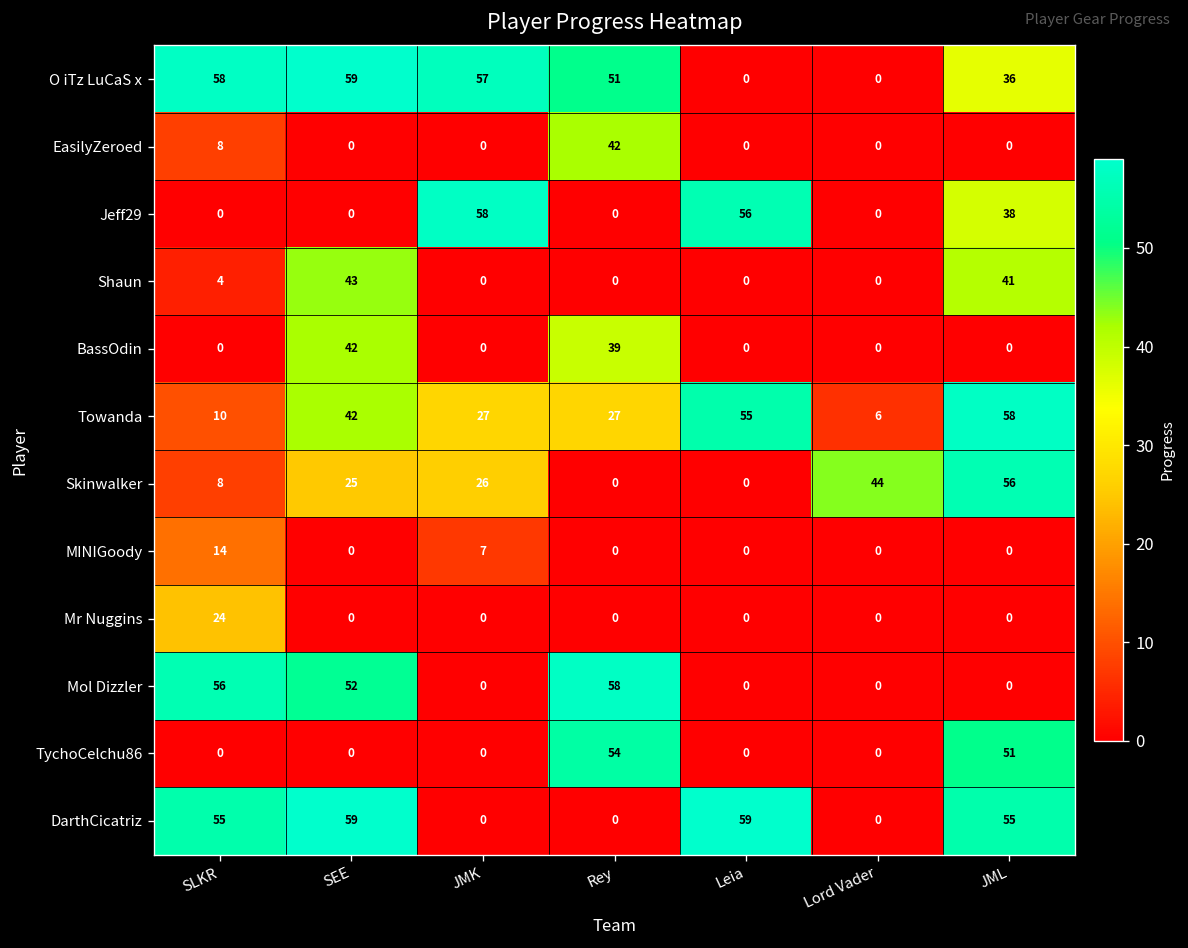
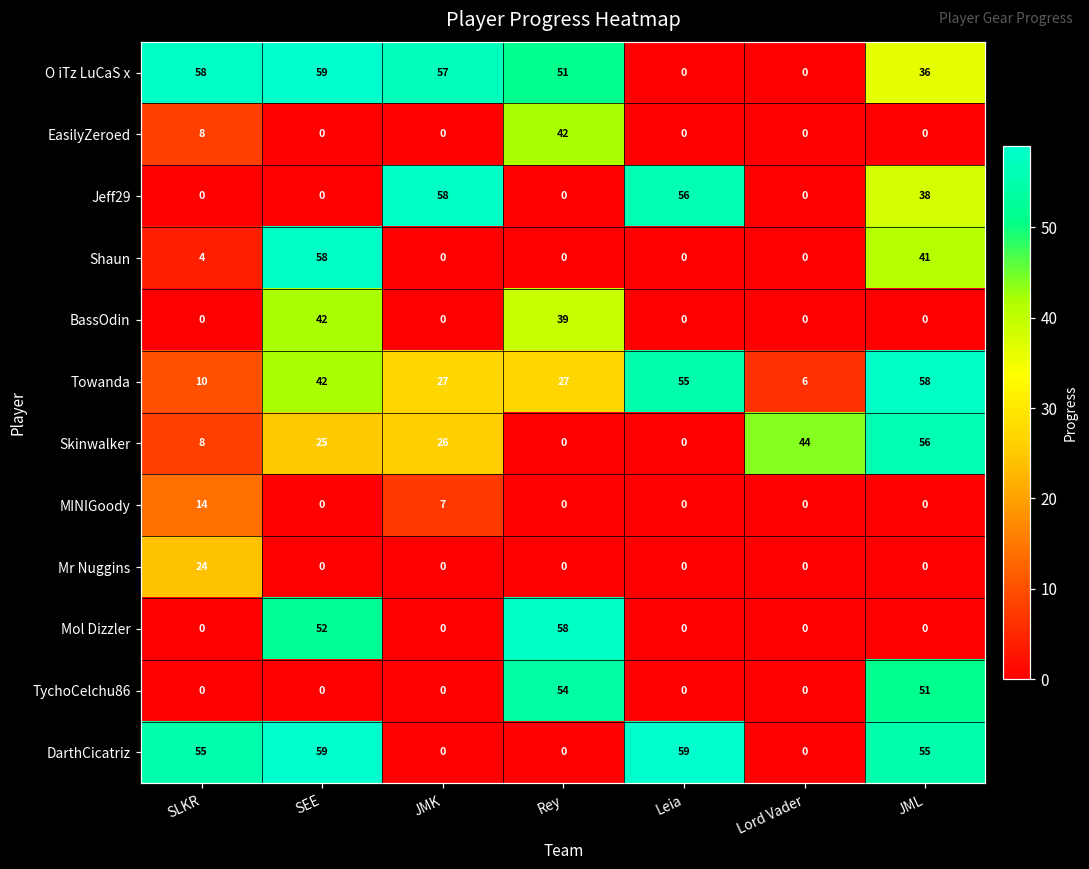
Shaun, SEE: 43 -> 58
Mol Dizzler, SLKR: 56 -> 0
